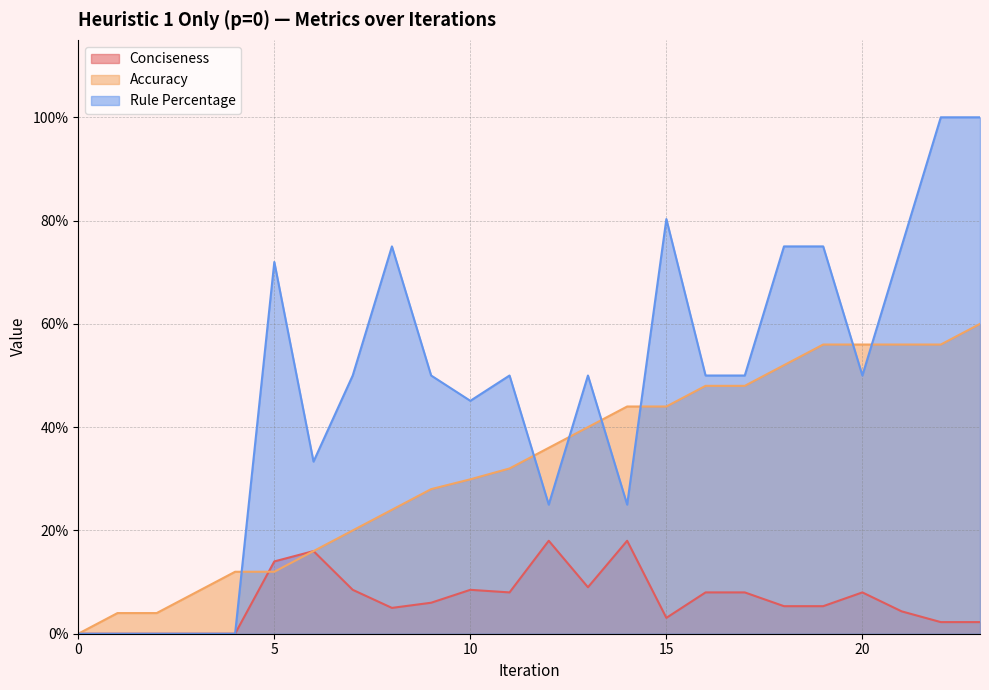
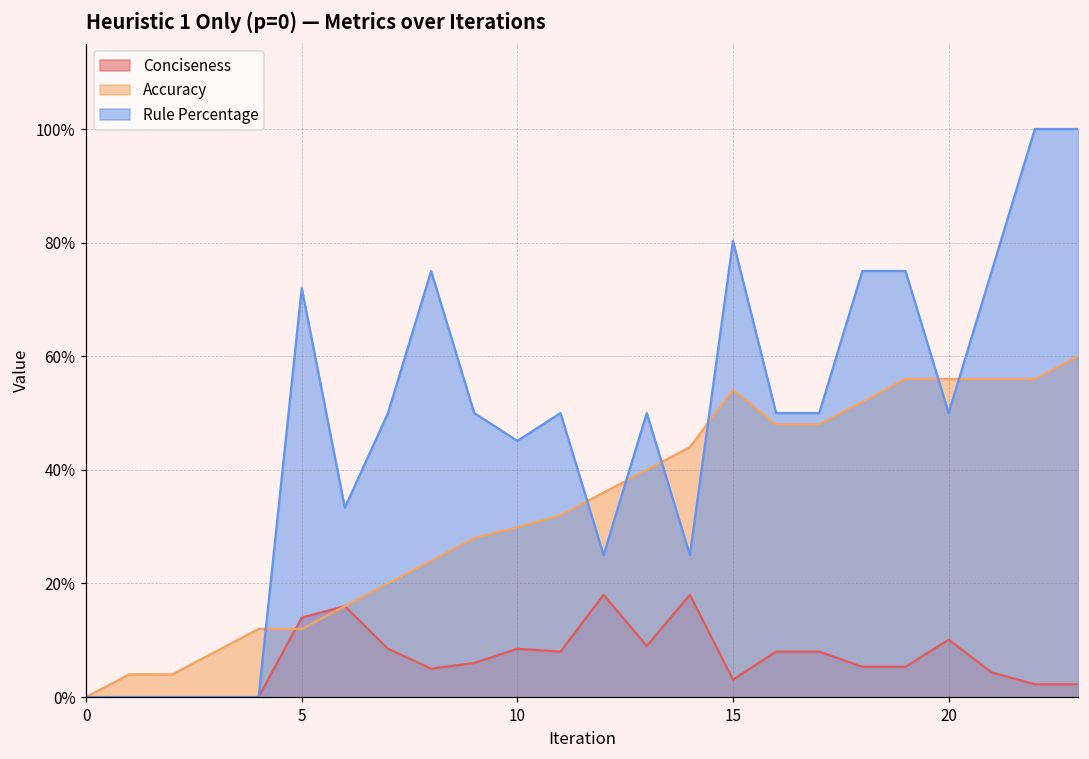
Accuracy, 15: 44% -> 54%
Conciseness, 20: 8% -> 10%
